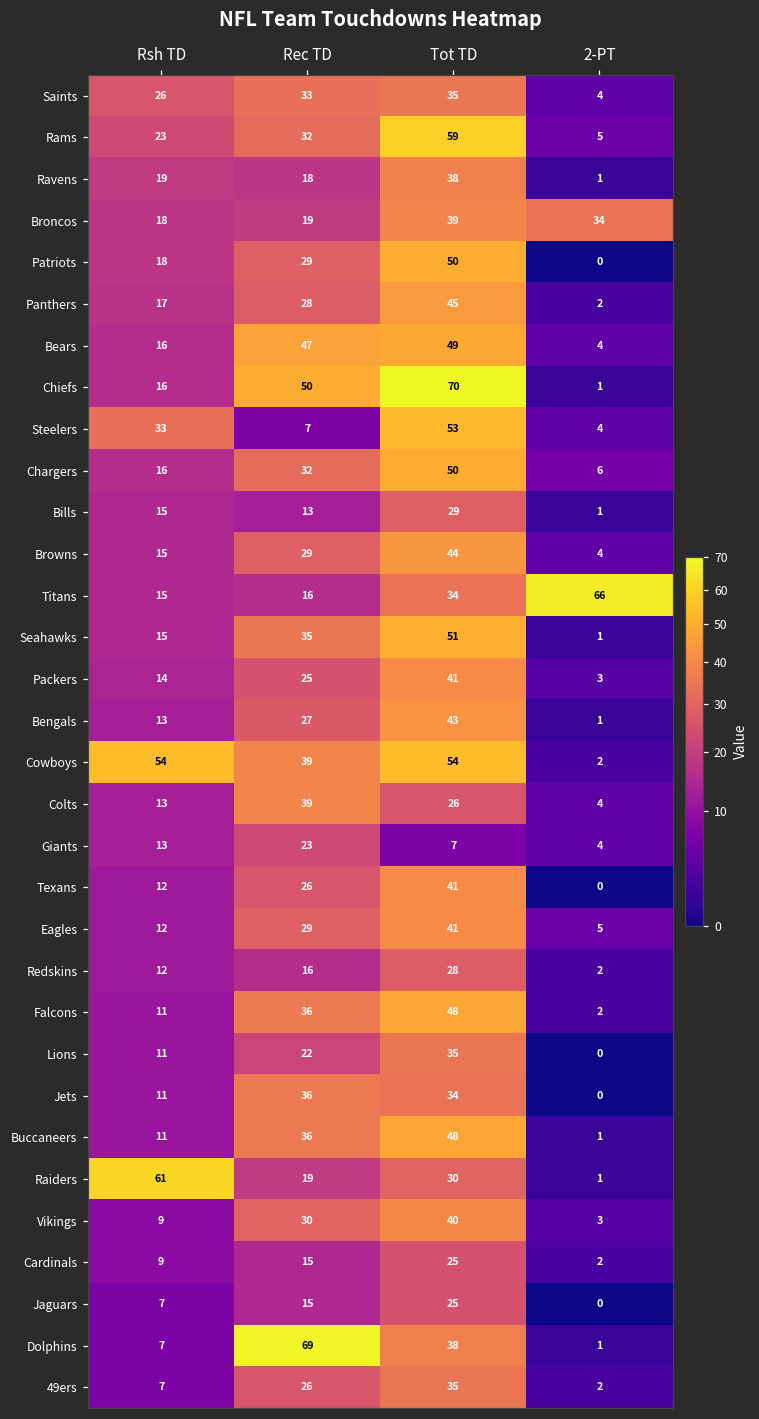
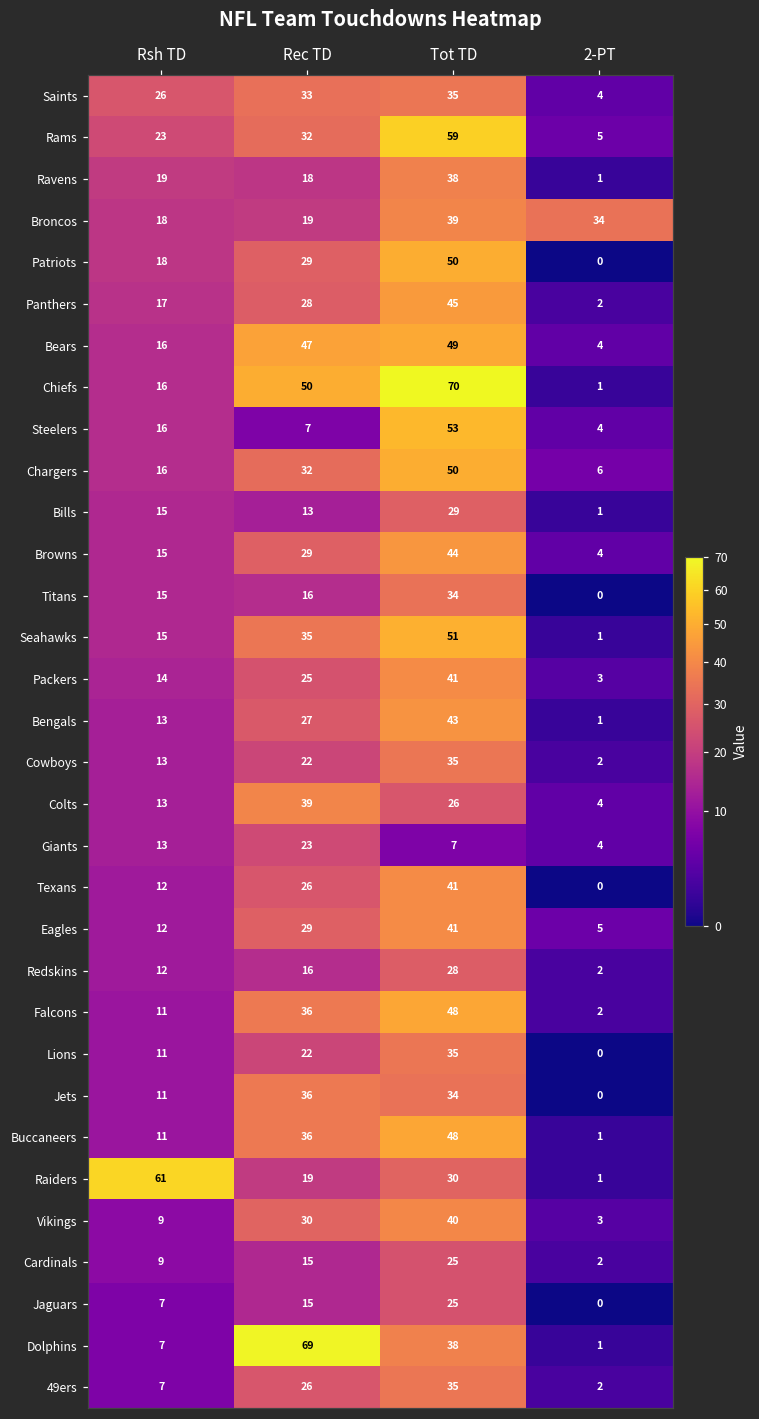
Steelers, Rsh TD: 33 -> 16
Titans, 2-PT: 66 -> 0
Cowboys, Rsh TD: 54 -> 13
Cowboys, Rec TD: 39 -> 22
Cowboys, Tot TD: 54 -> 35
